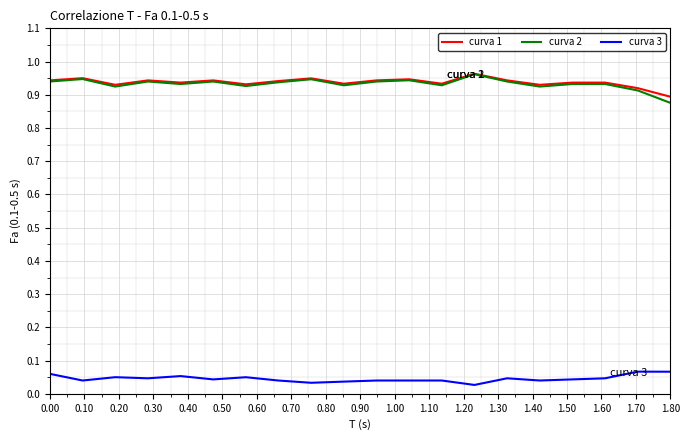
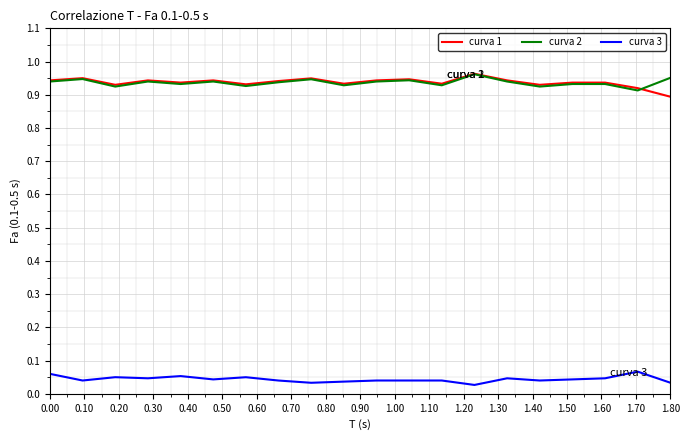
curva 2, 1.80: 0.88 -> 0.95
curva 3, 1.80: 0.07 -> 0.03
